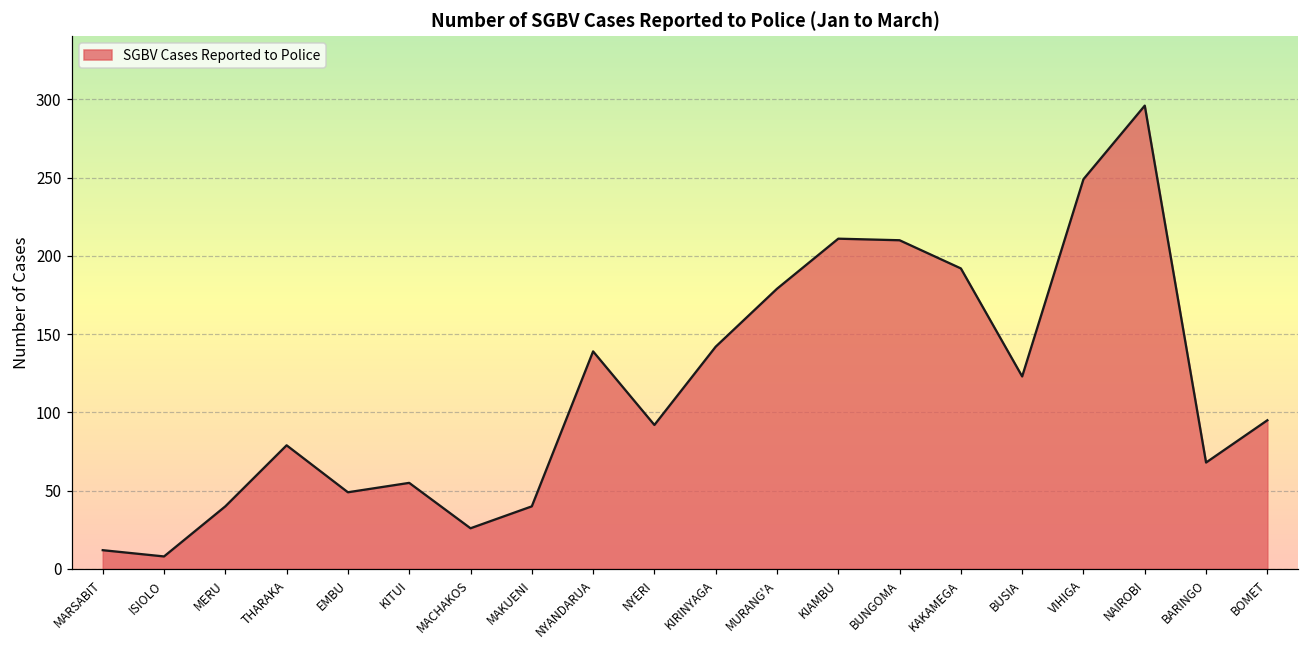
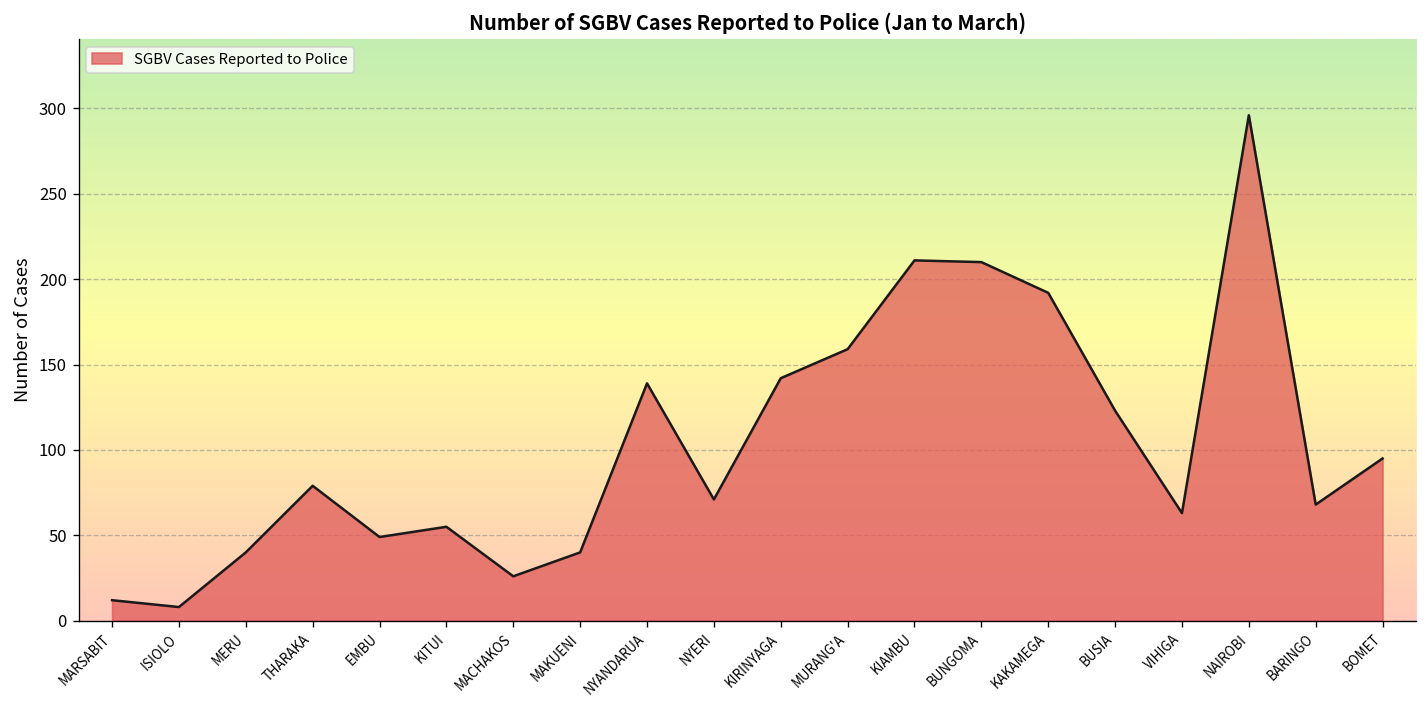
NYERI: 92 -> 71
MURANG'A: 179 -> 159
VIHIGA: 249 -> 63
